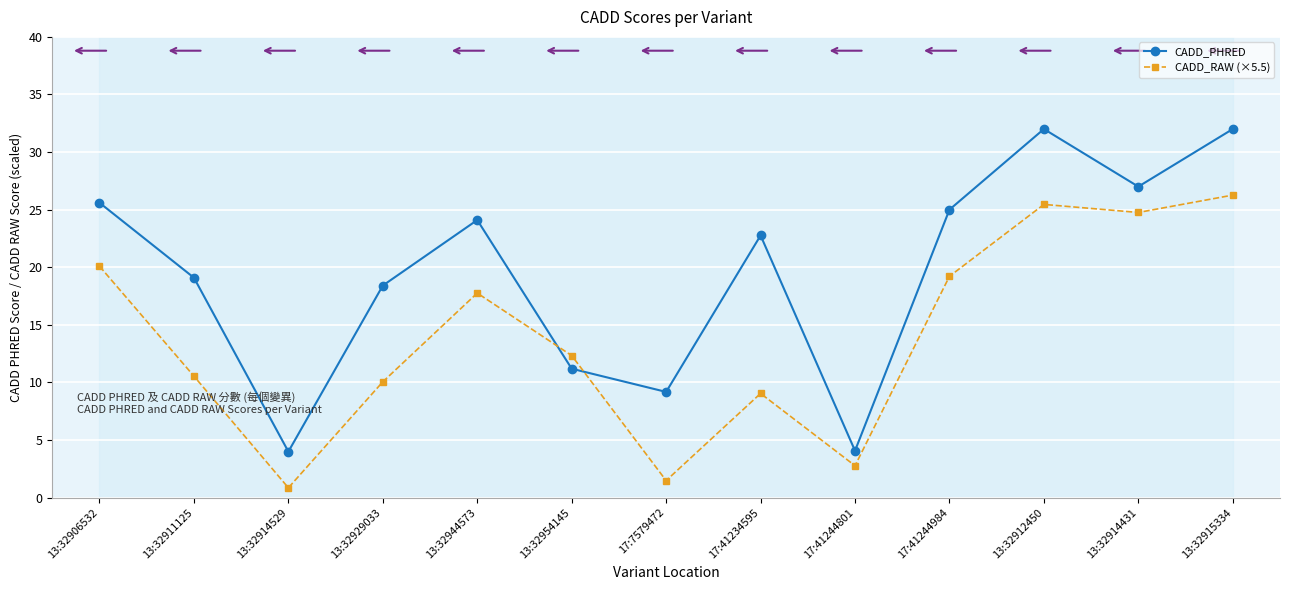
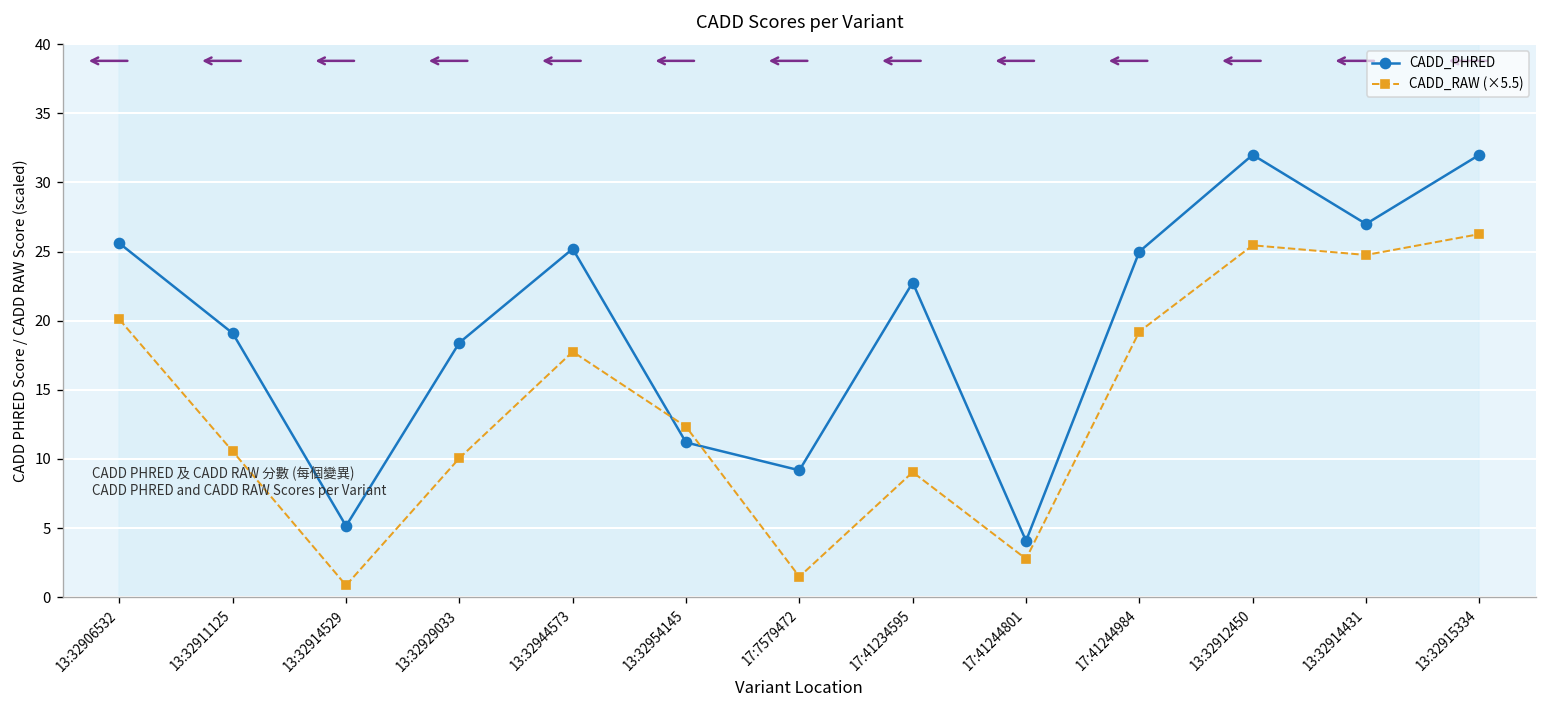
CADD_PHRED, 13:32914529: 4.0 -> 5.1
CADD_PHRED, 13:32944573: 24.1 -> 25.2
